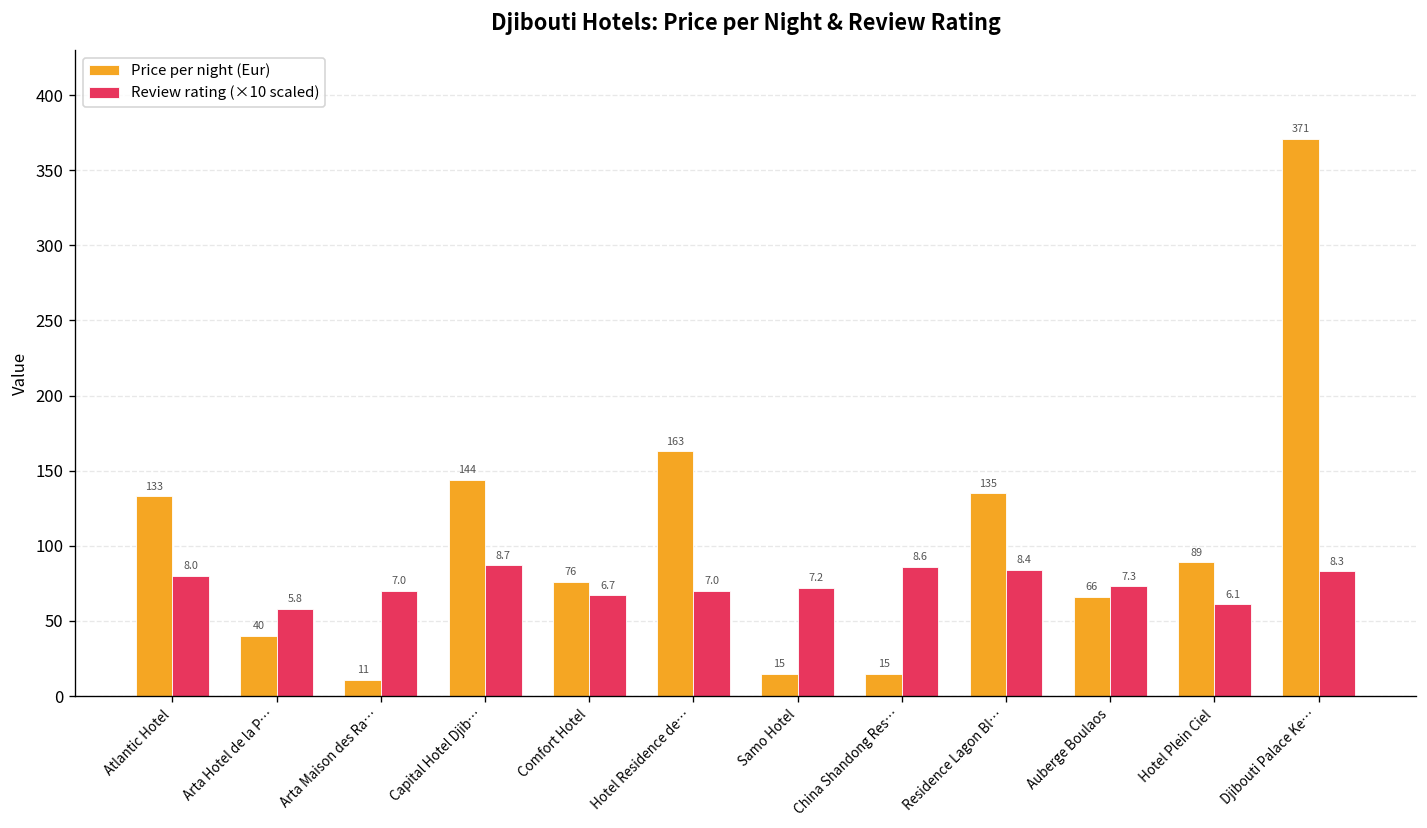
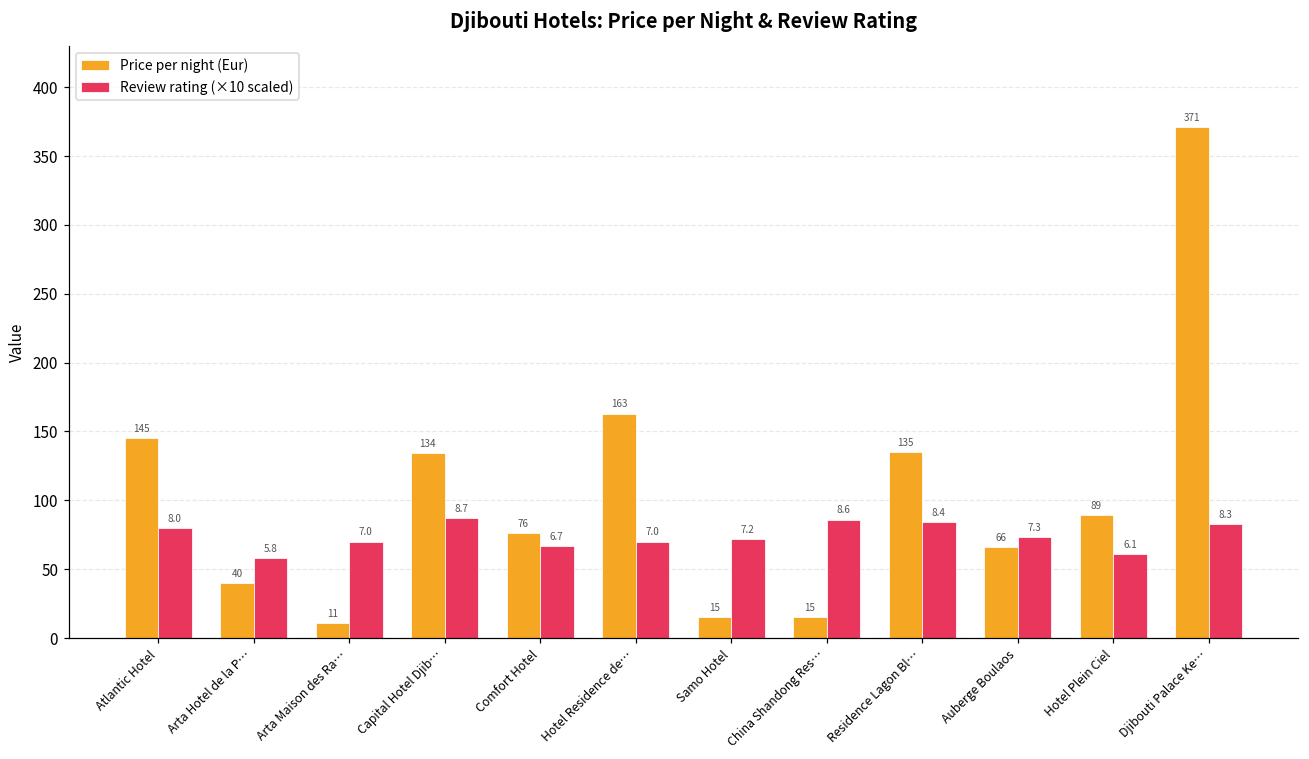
Price per night (Eur), Atlantic Hotel: 133 -> 145
Price per night (Eur), Capital Hotel Djib…: 144 -> 134
